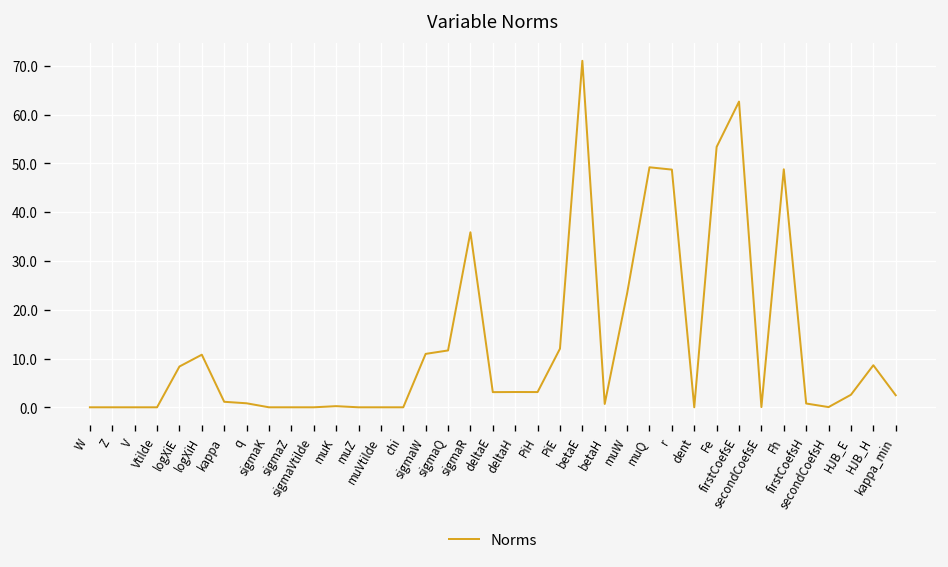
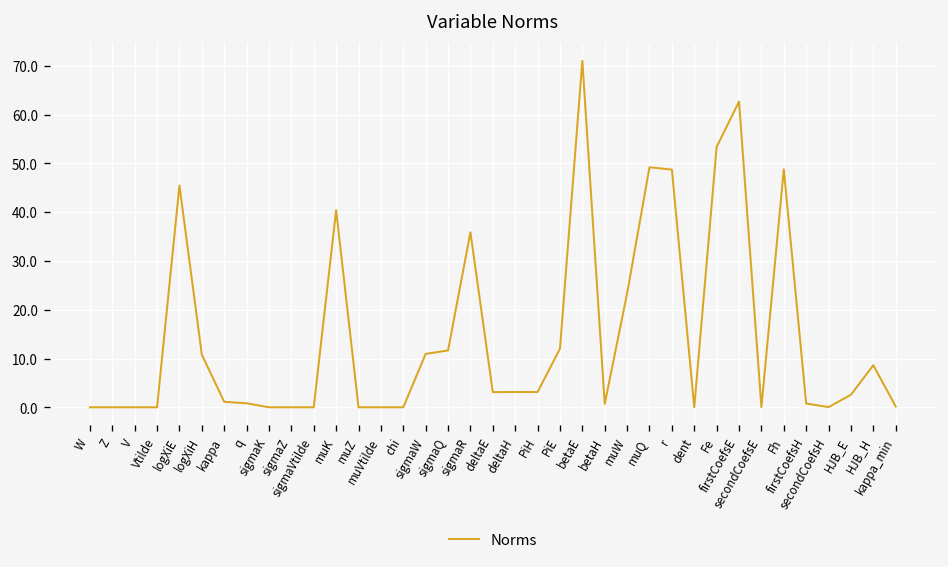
logXiE: 8 -> 45
muK: 0 -> 40
kappa_min: 2 -> 0
